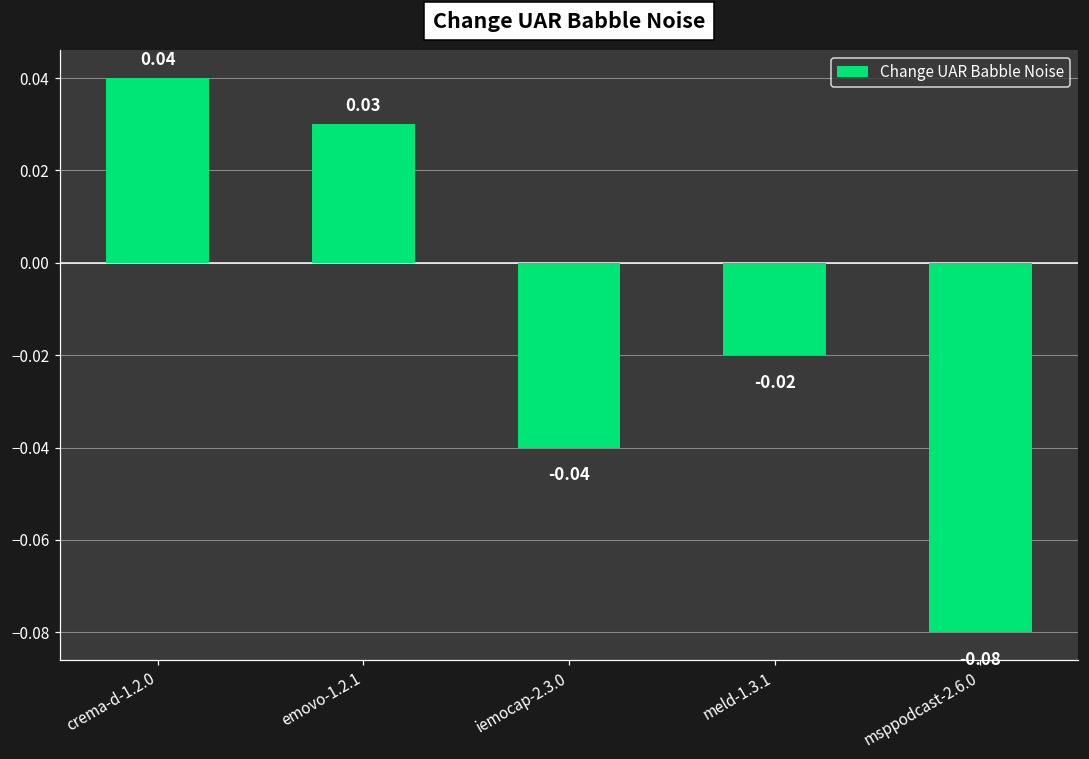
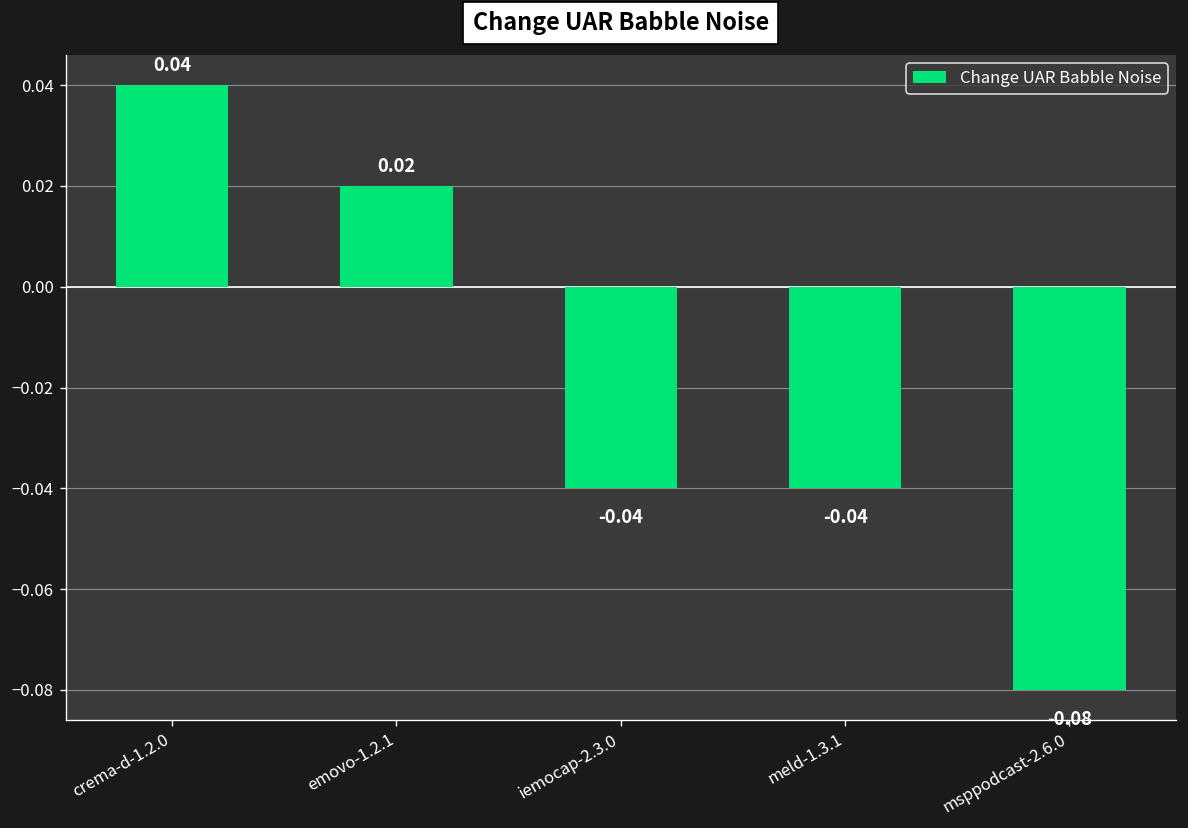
emovo-1.2.1: 0.03 -> 0.02
meld-1.3.1: -0.02 -> -0.04
